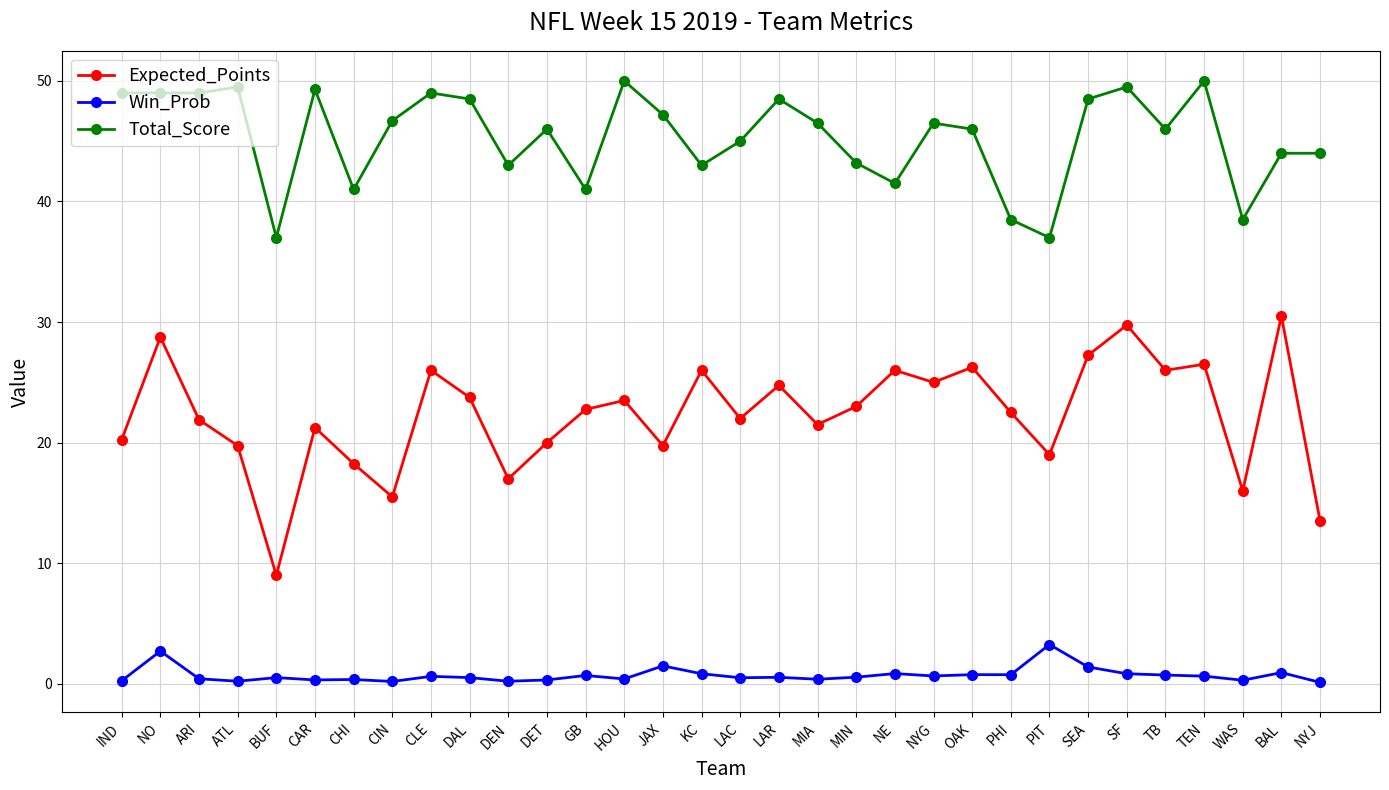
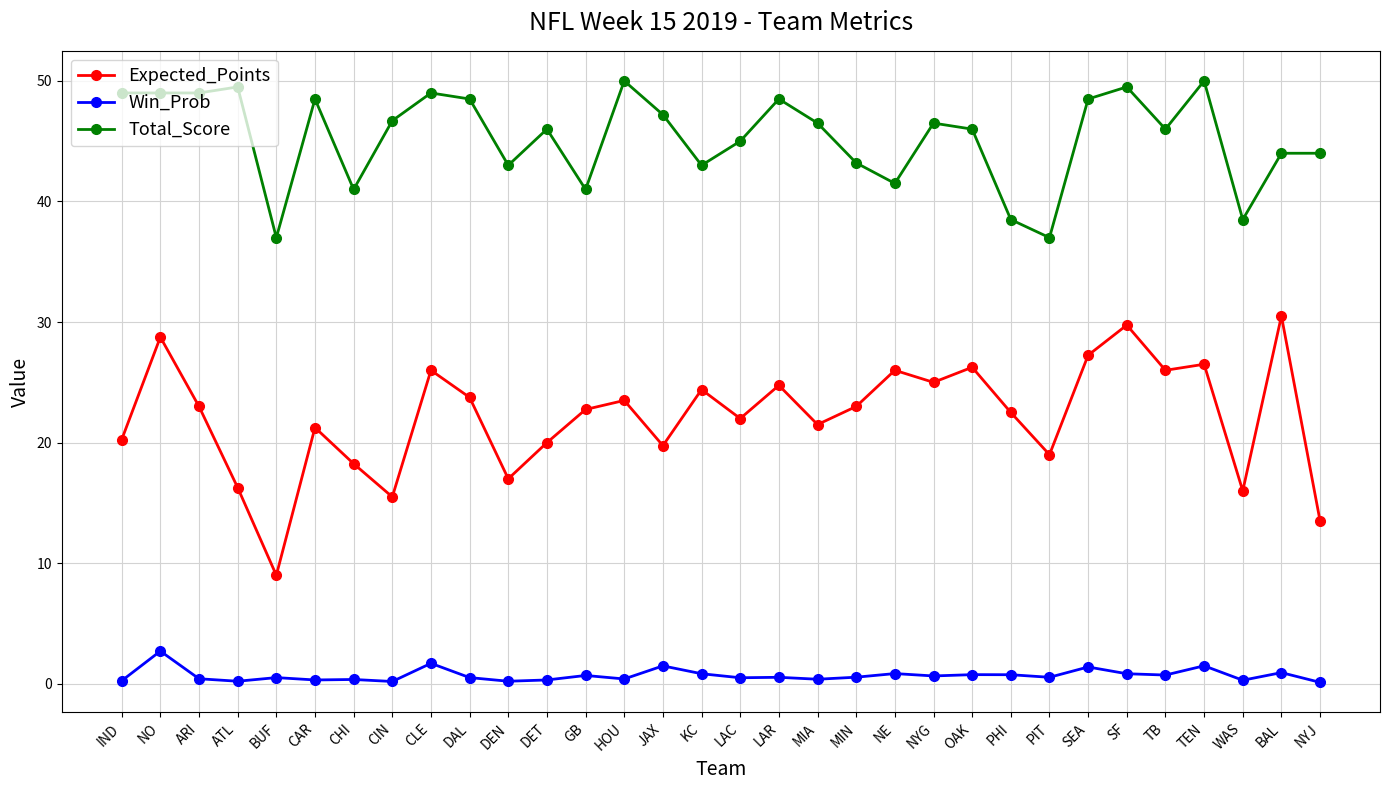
Expected_Points, ARI: 21.9 -> 23.0
Expected_Points, ATL: 19.8 -> 16.3
Total_Score, CAR: 49.3 -> 48.5
Win_Prob, CLE: 0.6 -> 1.7
Expected_Points, KC: 26.0 -> 24.4
Win_Prob, PIT: 3.3 -> 0.5
Win_Prob, TEN: 0.6 -> 1.5
